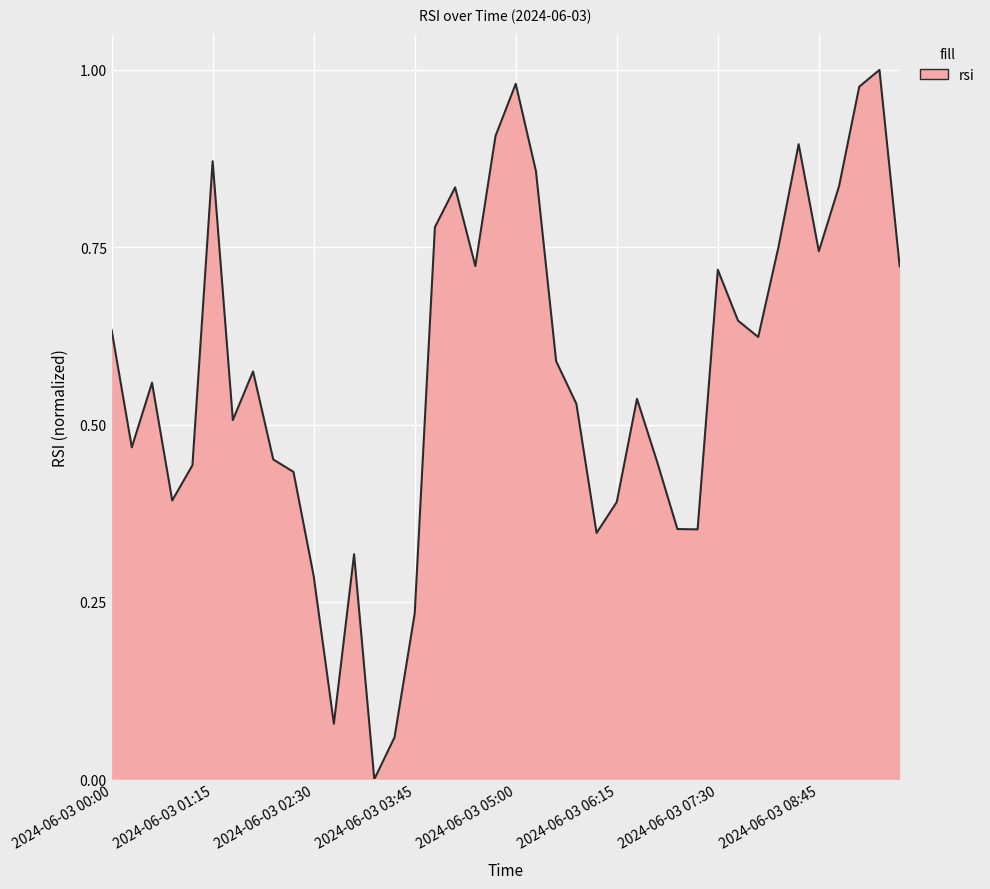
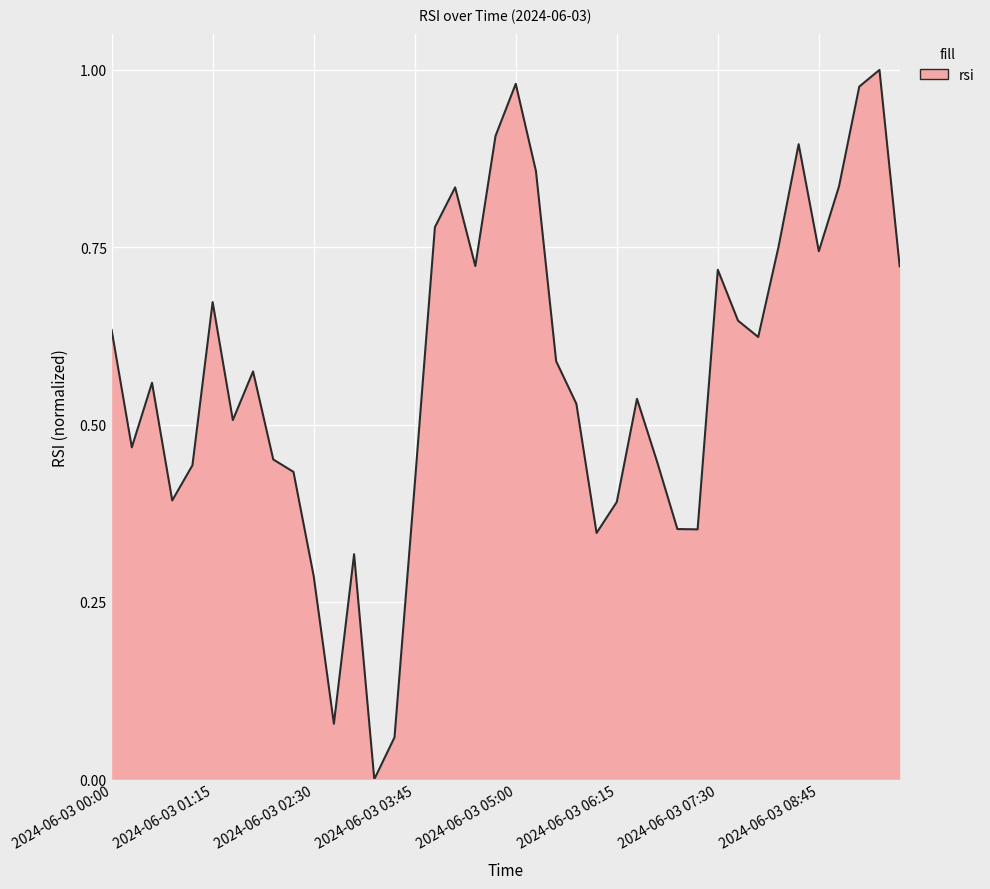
2024-06-03 01:15: 0.87 -> 0.67
2024-06-03 03:45: 0.23 -> 0.42
